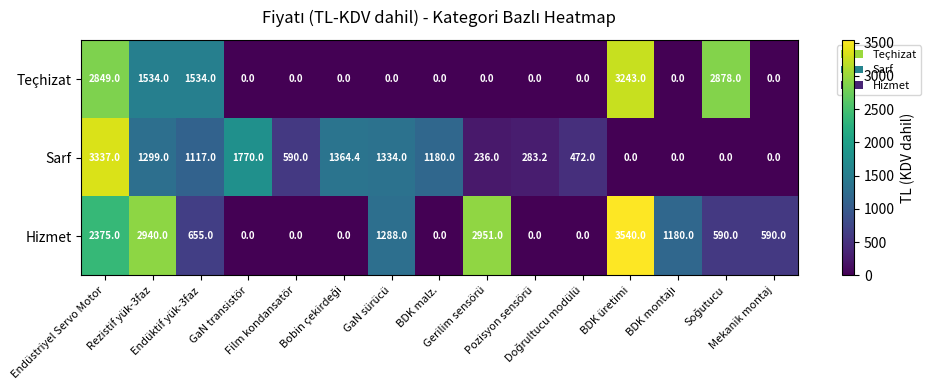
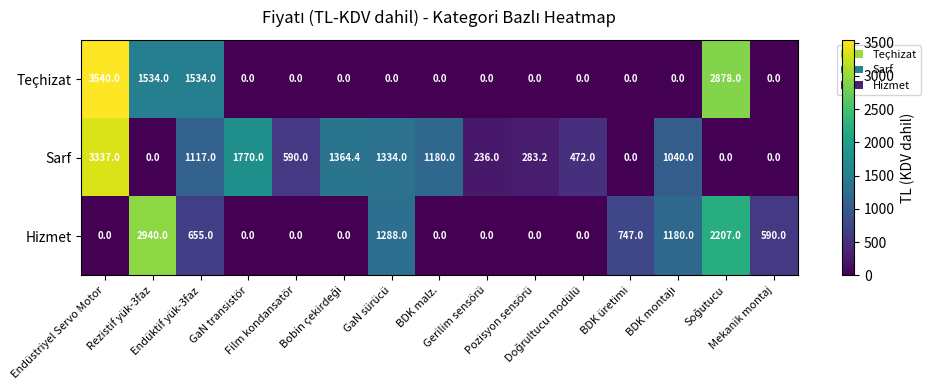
Teçhizat, Endüstriyel Servo Motor: 2849.0 -> 3540.0
Teçhizat, BDK üretimi: 3243.0 -> 0.0
Sarf, Rezistif yük-3faz: 1299.0 -> 0.0
Sarf, BDK montajı: 0.0 -> 1040.0
Hizmet, Endüstriyel Servo Motor: 2375.0 -> 0.0
Hizmet, Gerilim sensörü: 2951.0 -> 0.0
Hizmet, BDK üretimi: 3540.0 -> 747.0
Hizmet, Soğutucu: 590.0 -> 2207.0
